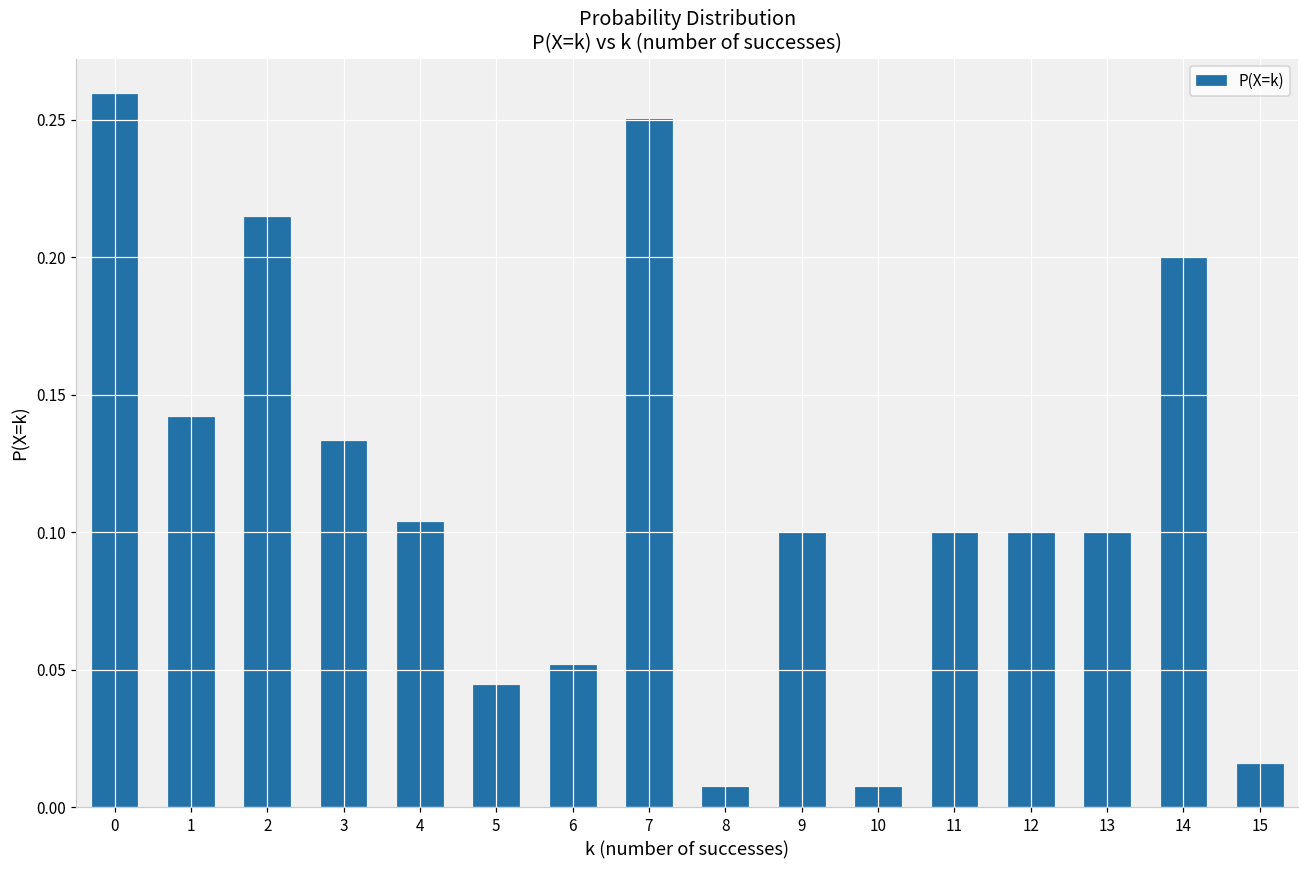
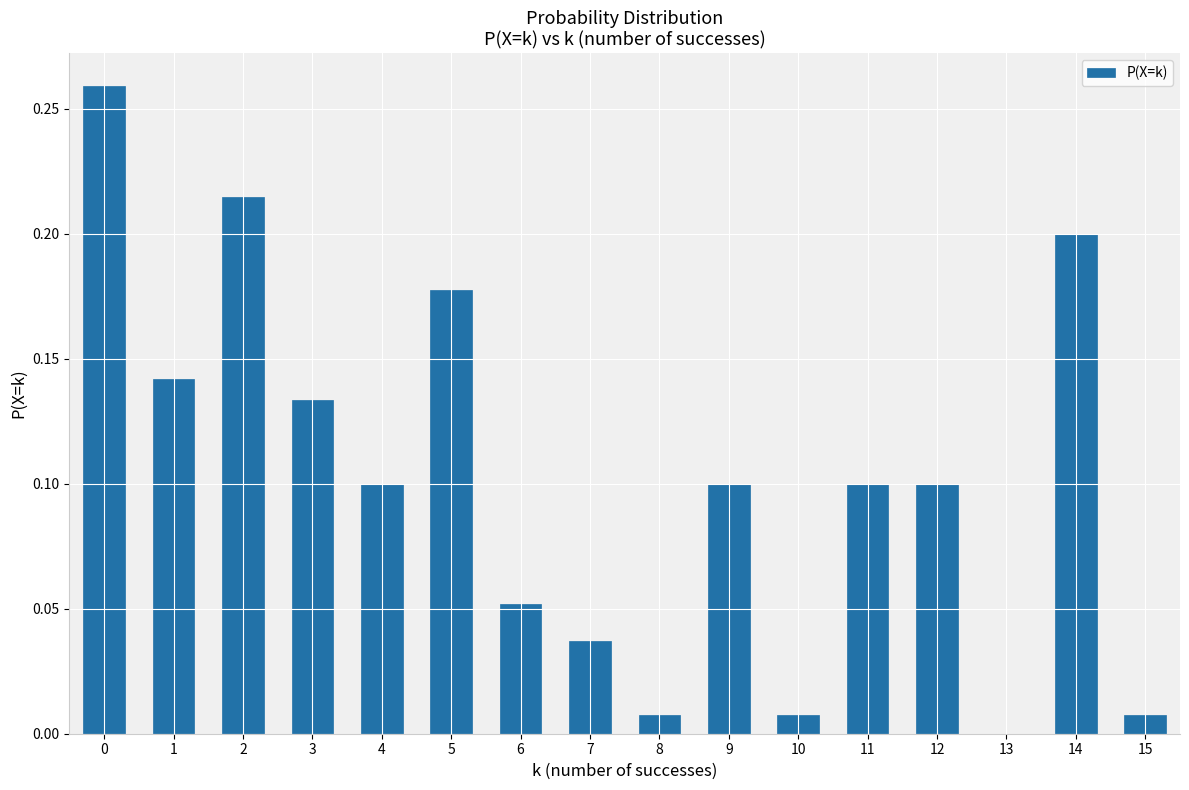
4: 0.104 -> 0.100
5: 0.044 -> 0.177
7: 0.250 -> 0.037
13: 0.1 -> 0.0
15: 0.016 -> 0.007
